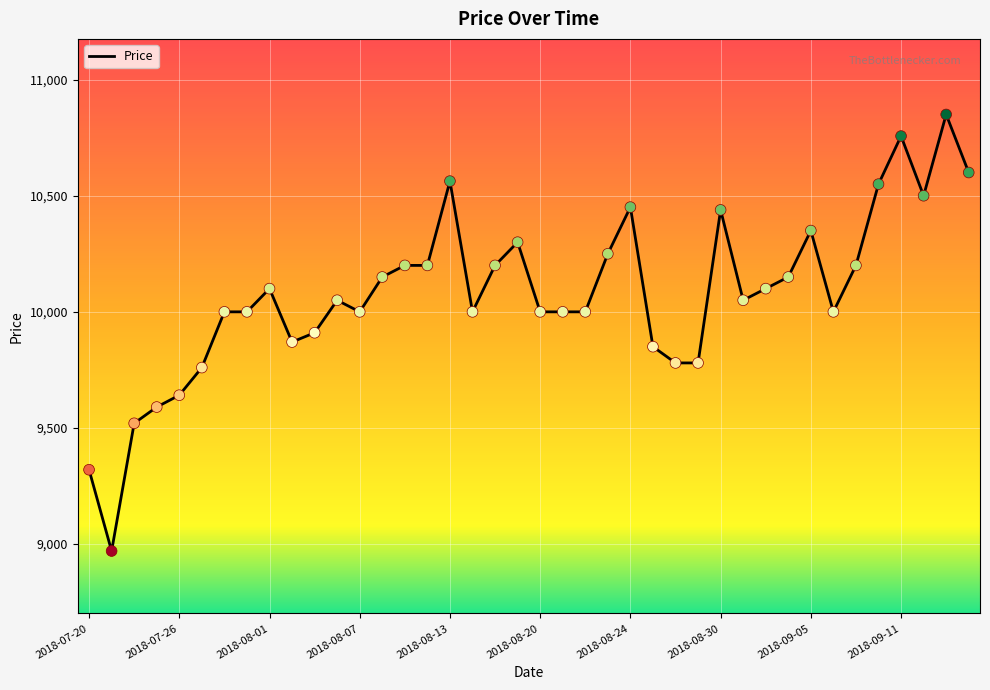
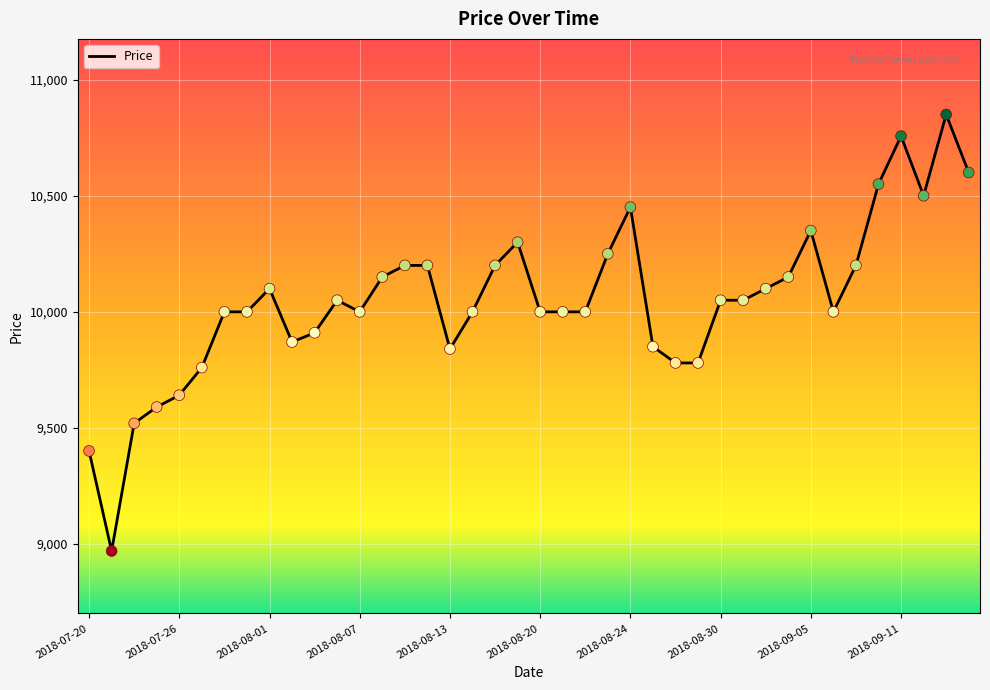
2018-07-20: 9,320 -> 9,400
2018-08-13: 10,560 -> 9,840
2018-08-30: 10,440 -> 10,050
